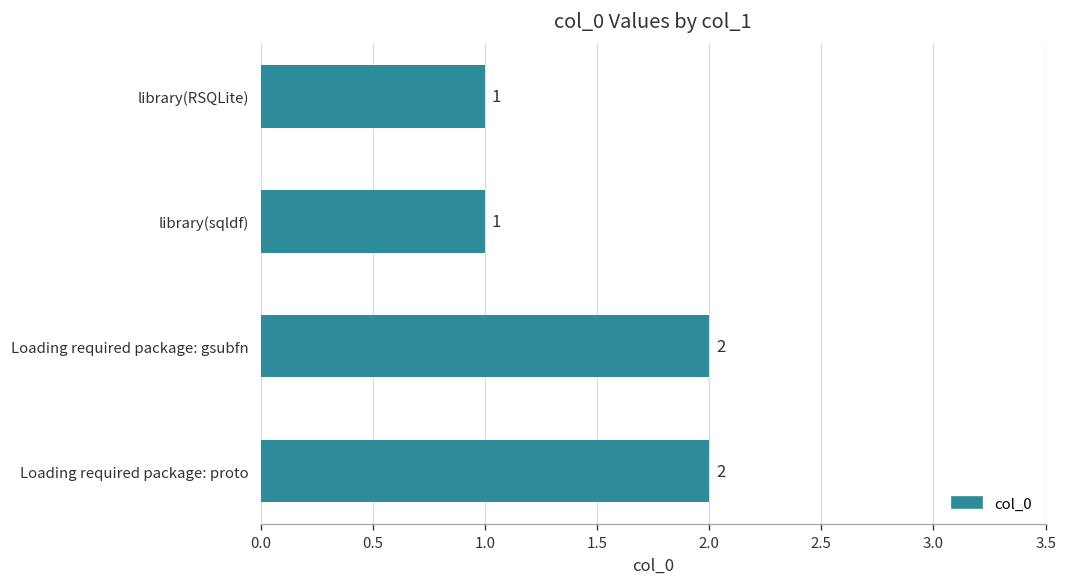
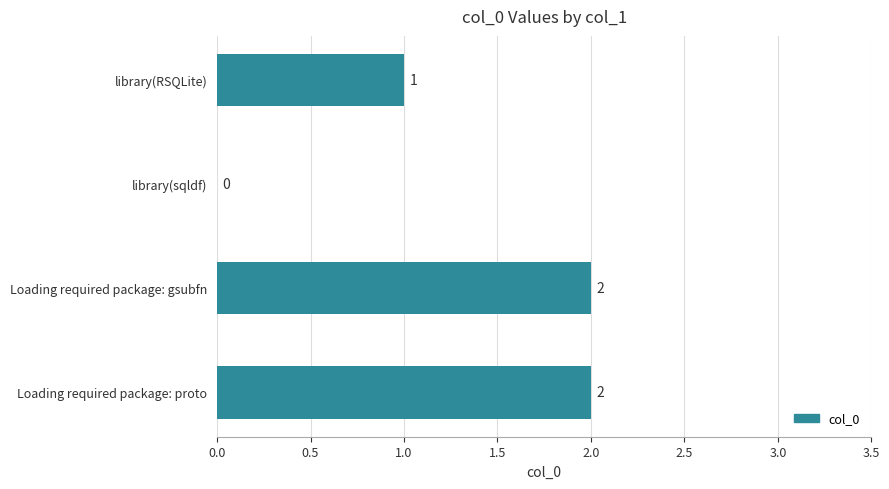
library(sqldf): 1 -> 0
